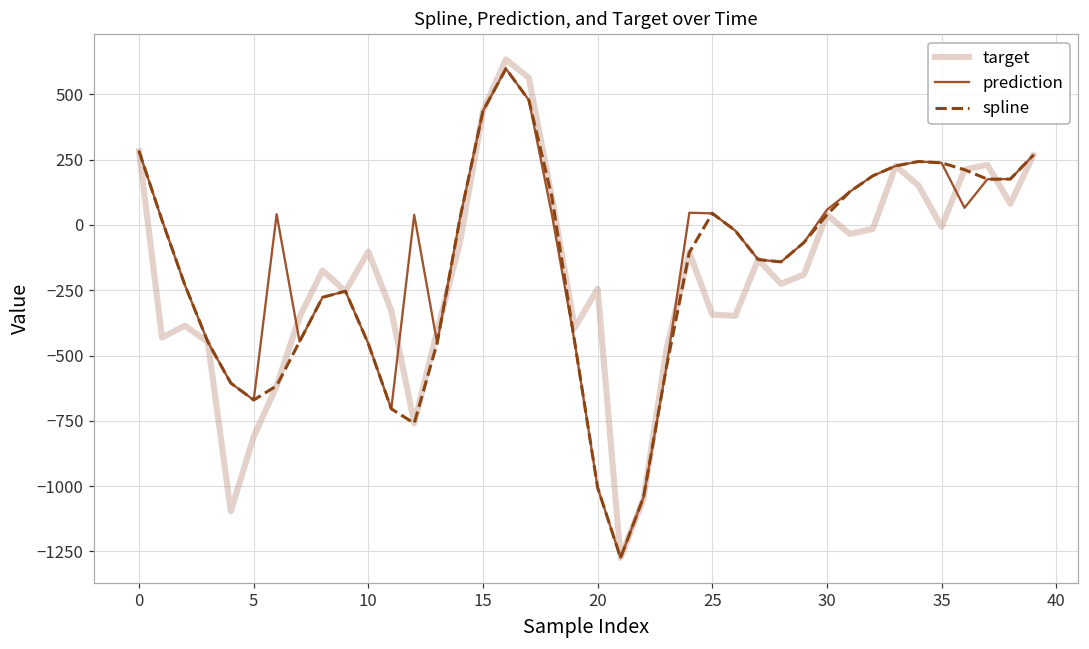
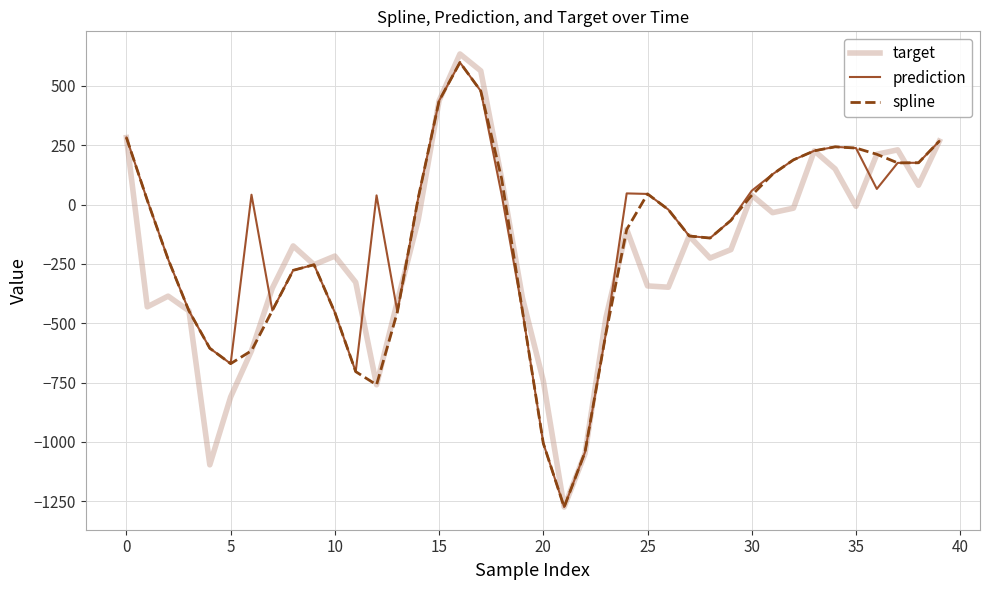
target, 10: -100 -> -220
target, 20: -240 -> -740
